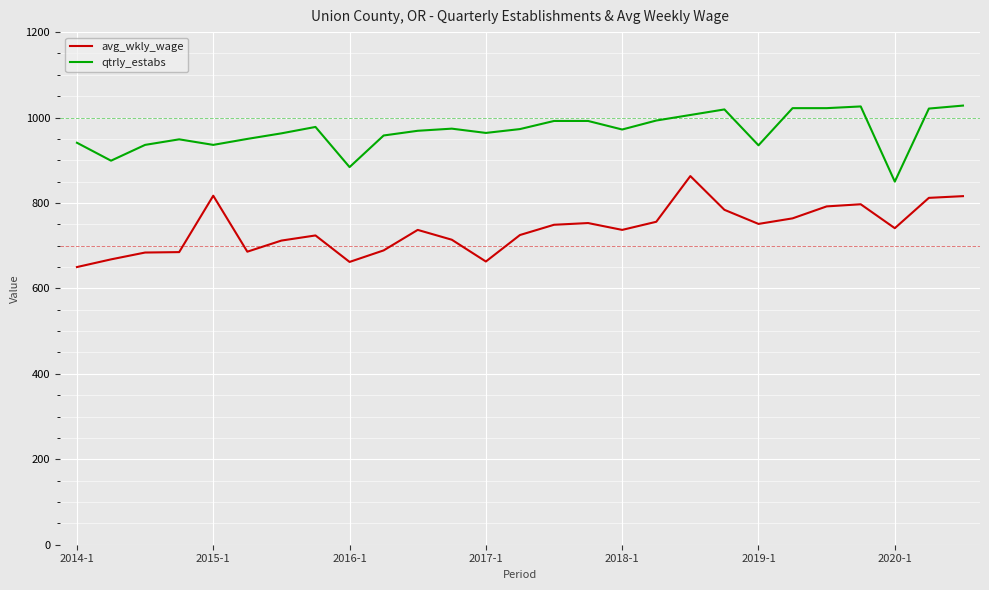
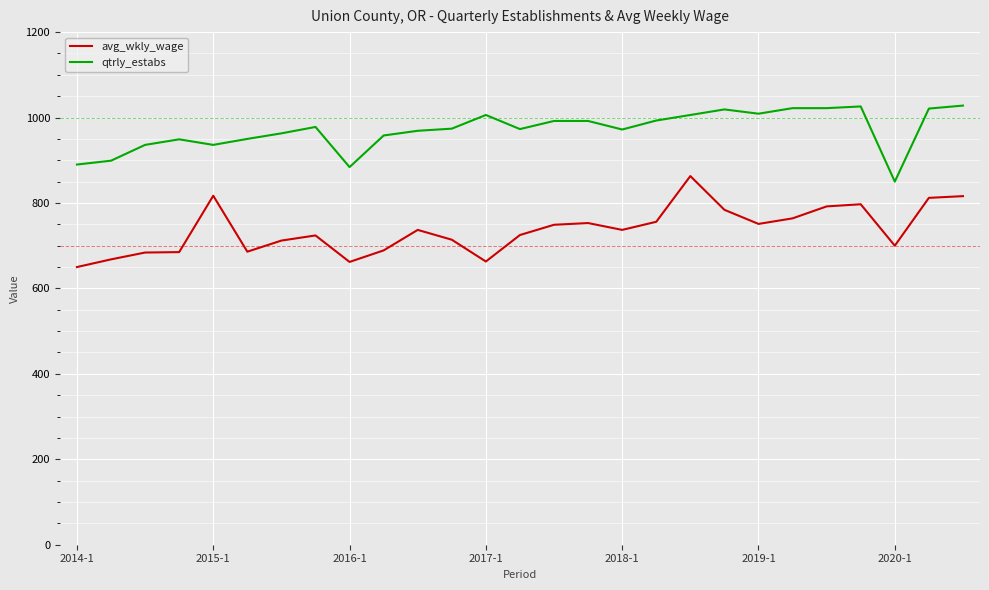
qtrly_estabs, 2014-1: 940 -> 890
qtrly_estabs, 2017-1: 960 -> 1010
qtrly_estabs, 2019-1: 940 -> 1010
avg_wkly_wage, 2020-1: 740 -> 700
